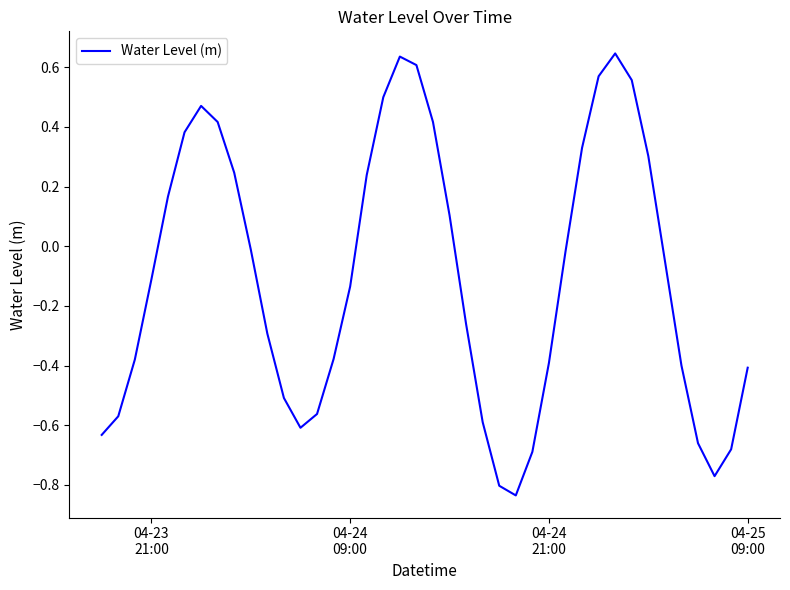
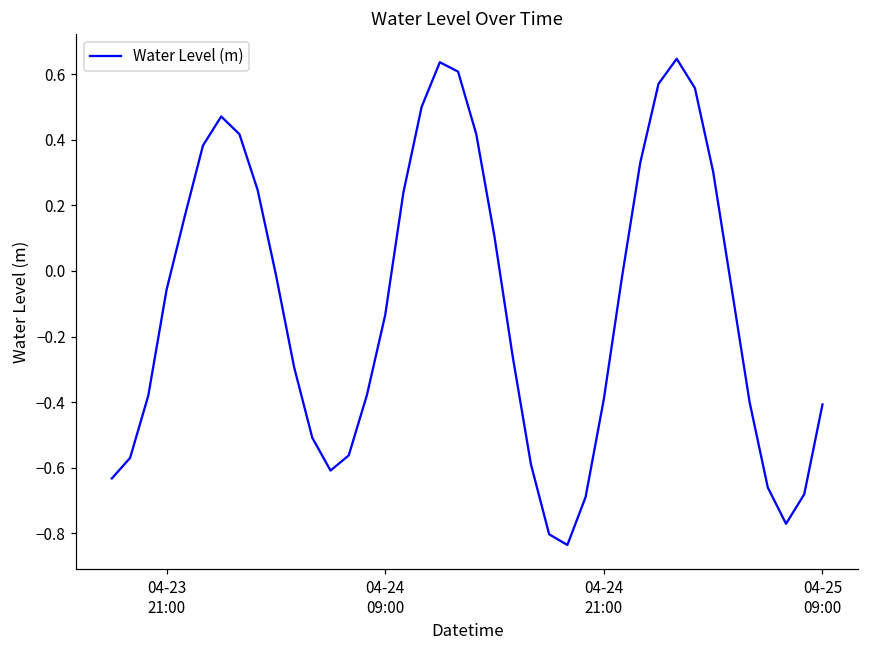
04-23 21:00: -0.11 -> -0.06
